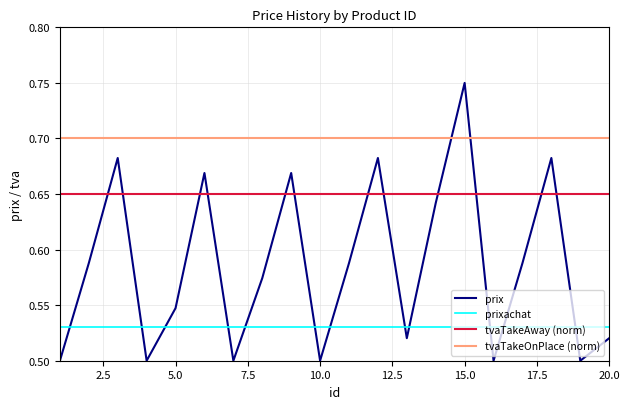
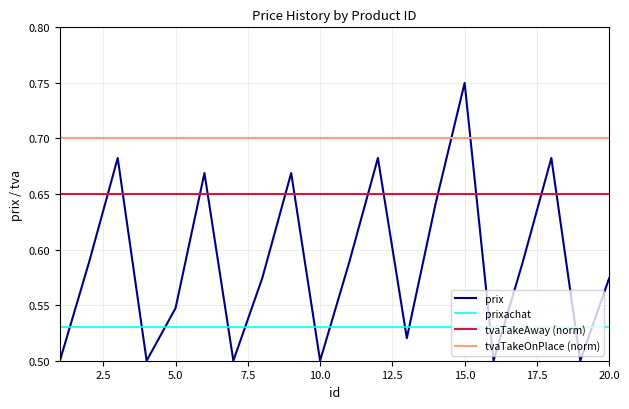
prix, 20.0: 0.520 -> 0.574
